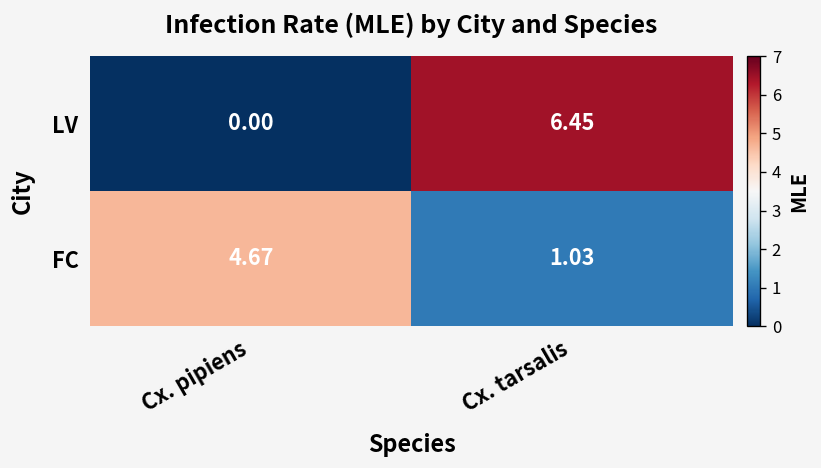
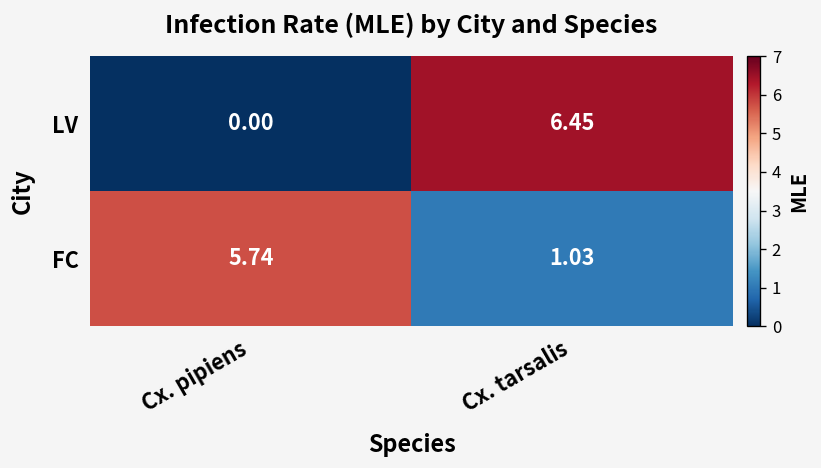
FC, Cx. pipiens: 4.67 -> 5.74
